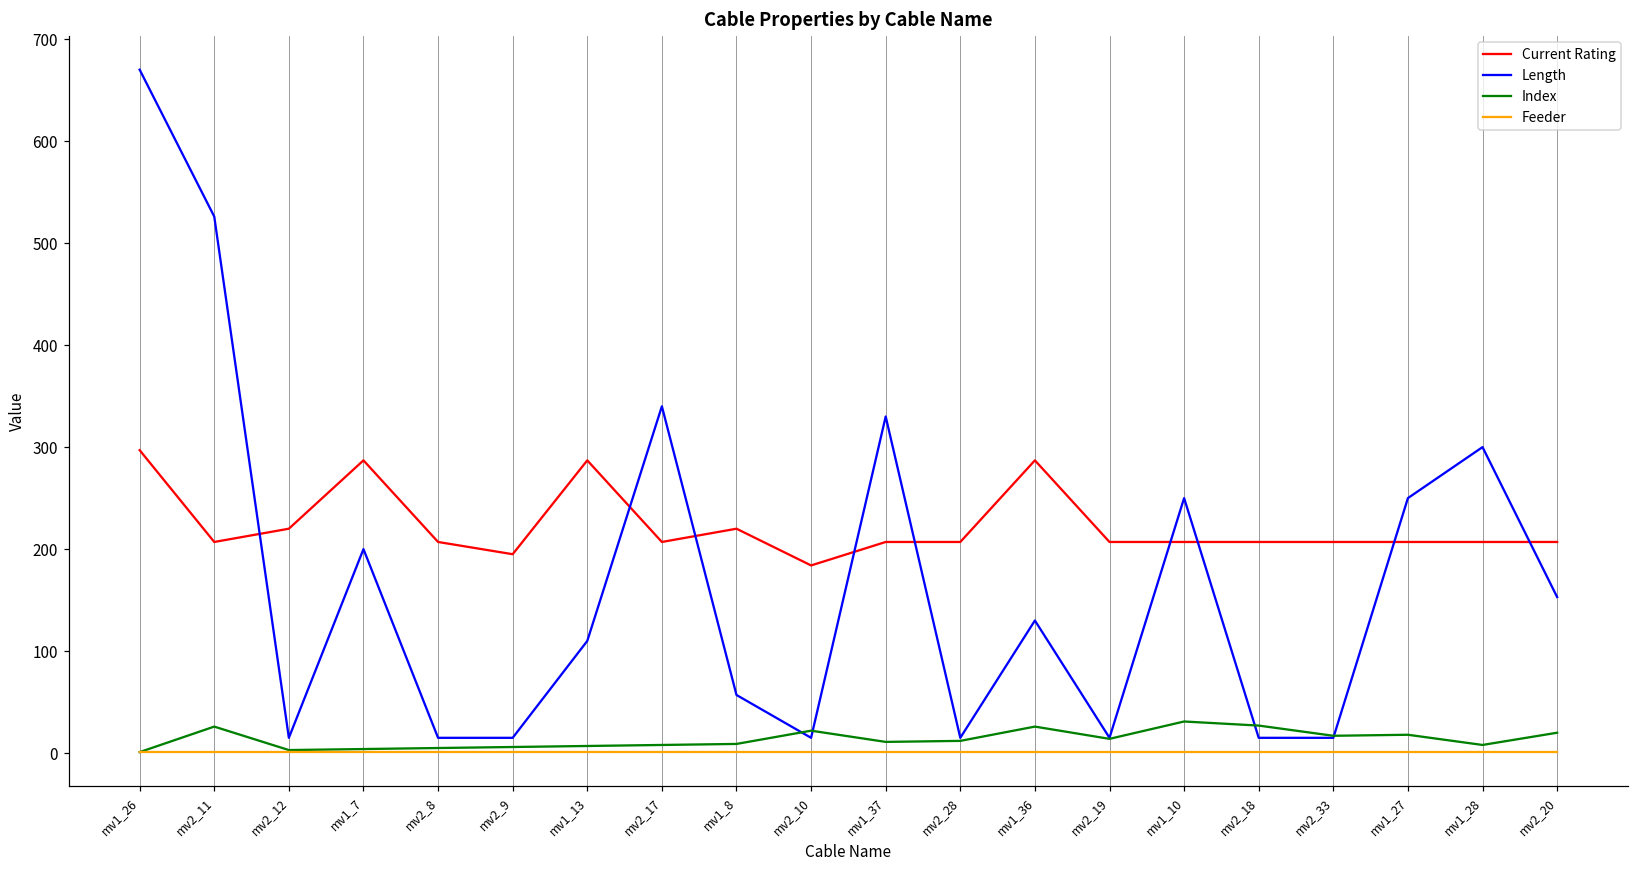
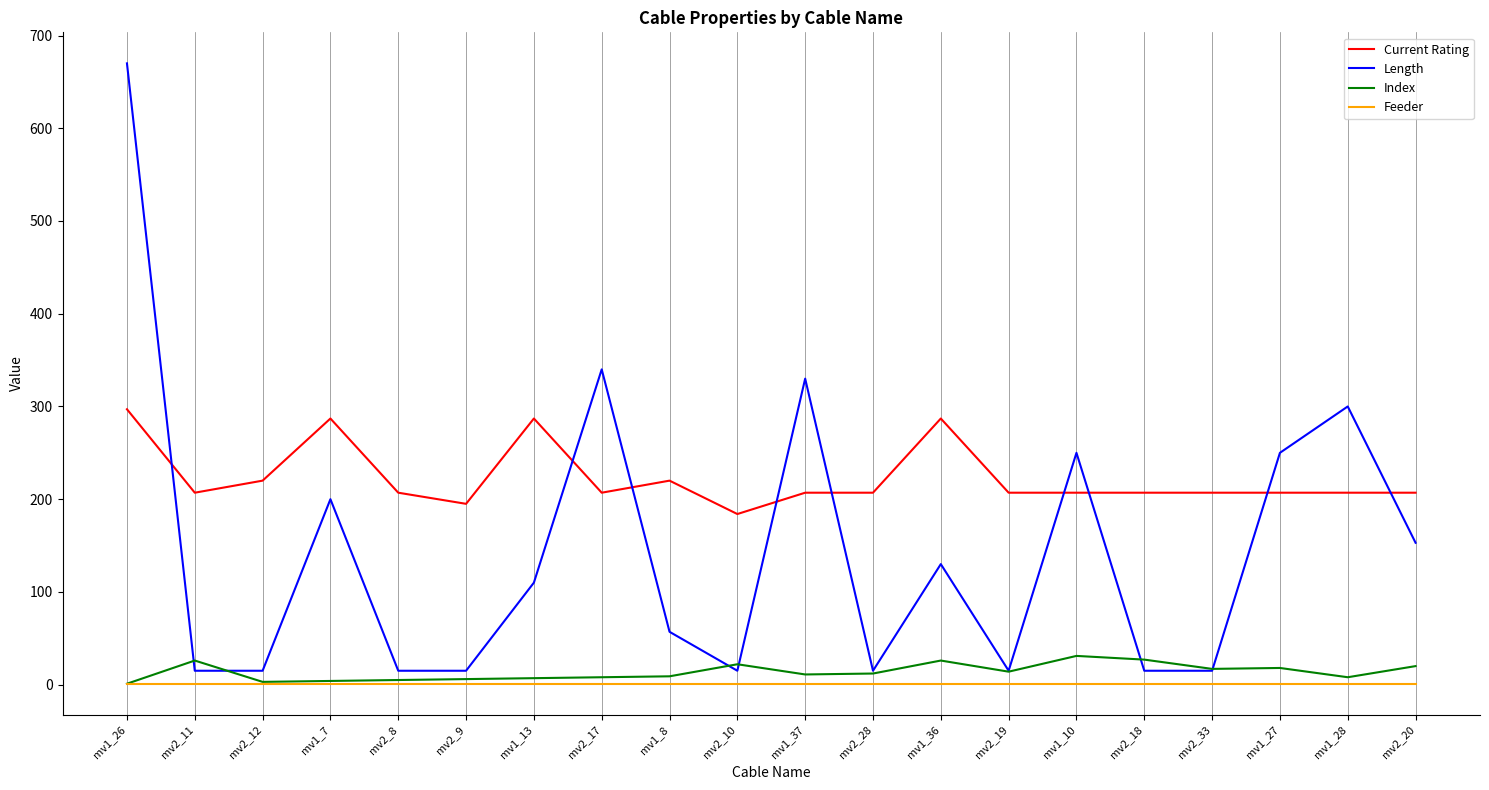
Length, mv2_11: 530 -> 20
